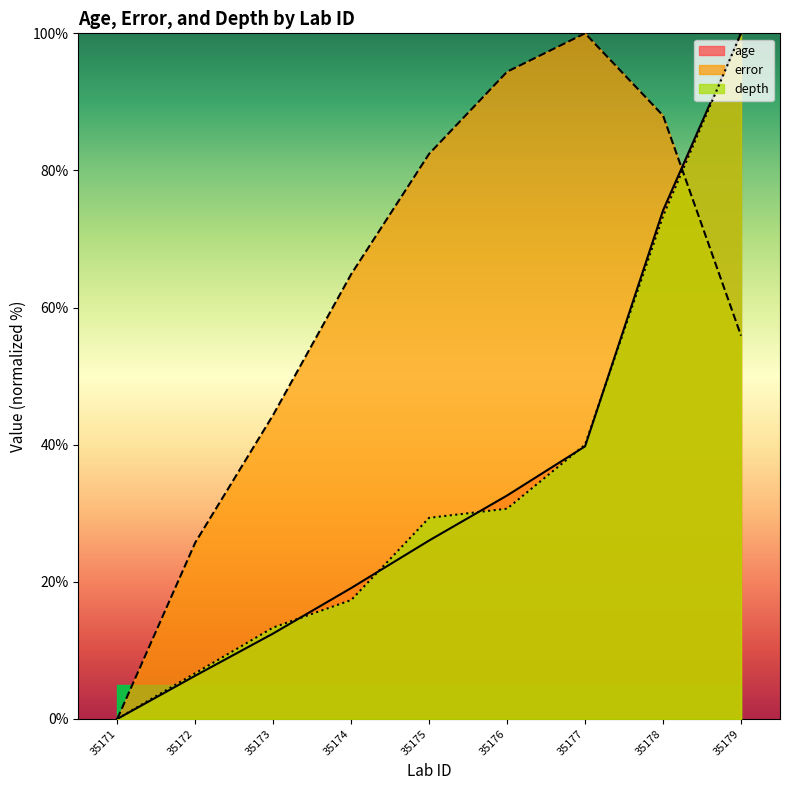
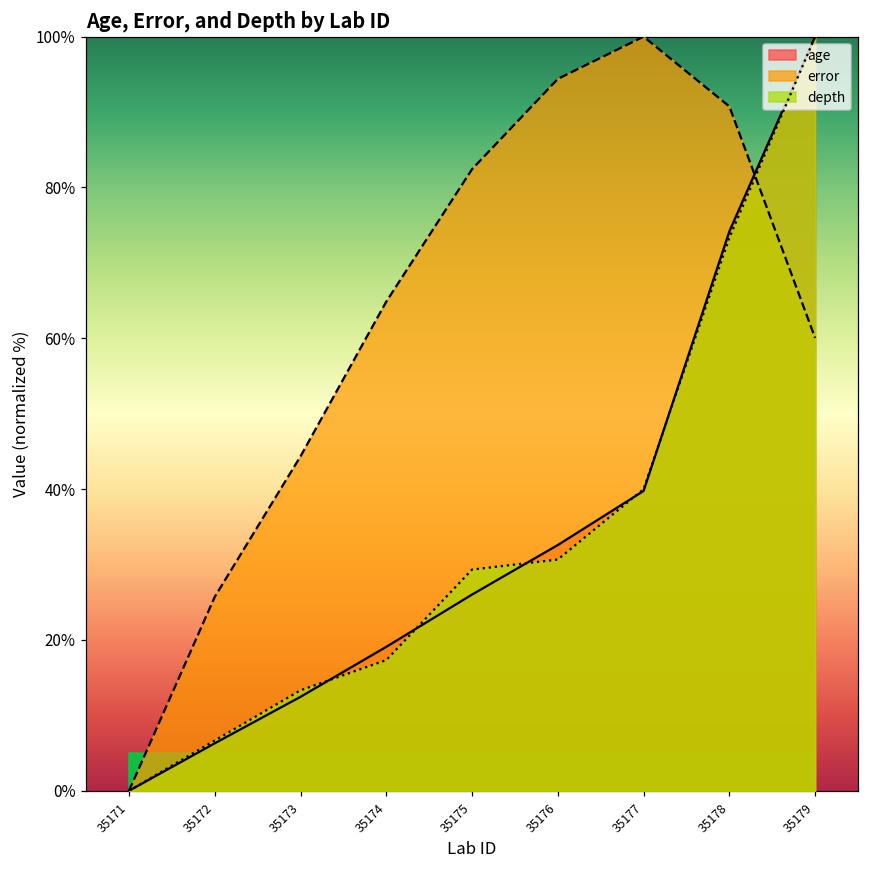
error, 35178: 88% -> 91%
error, 35179: 56% -> 60%
